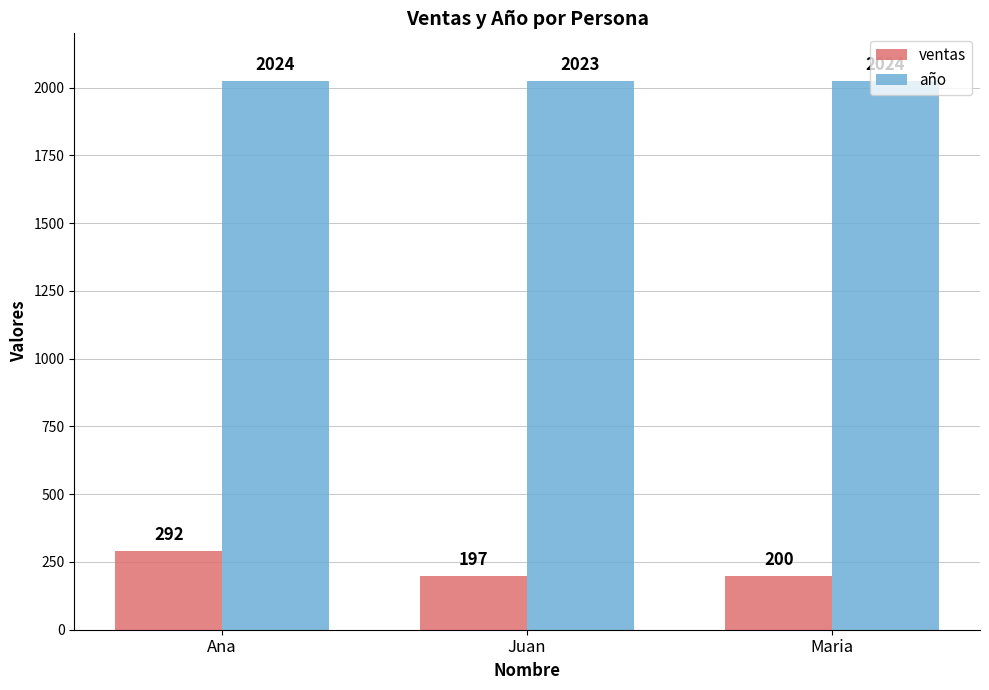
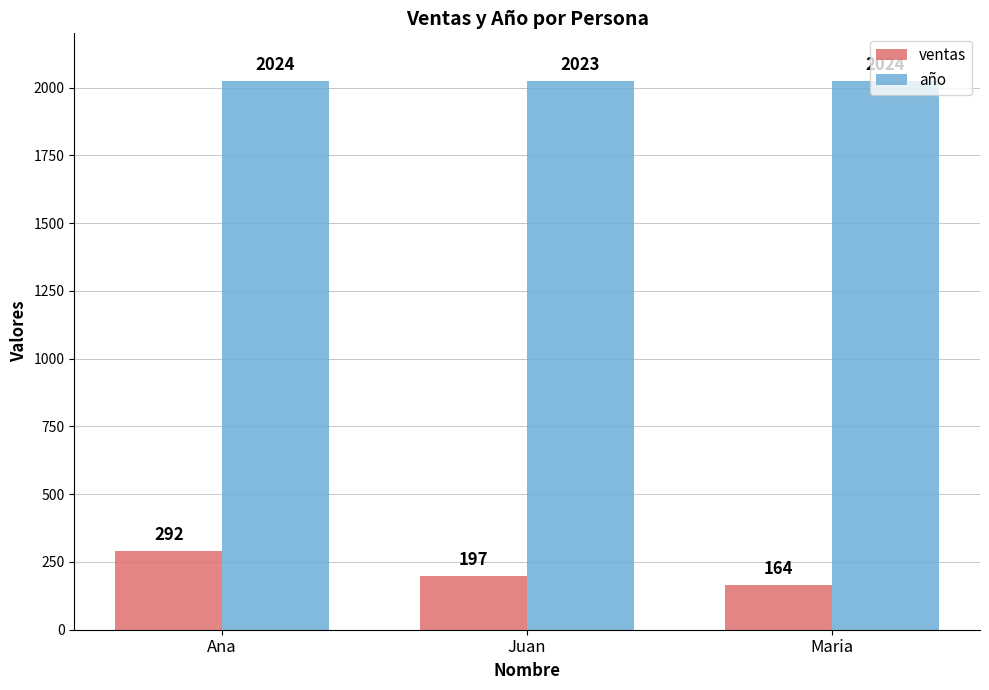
ventas, Maria: 200 -> 164
